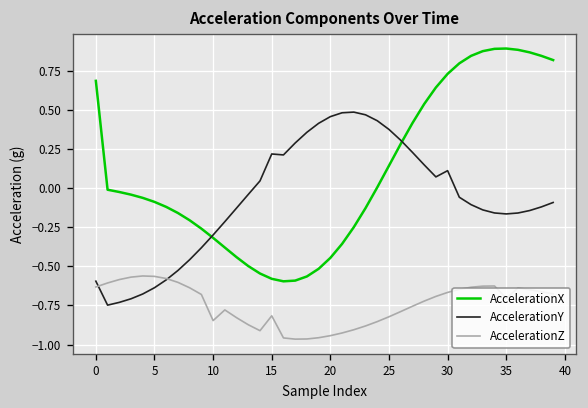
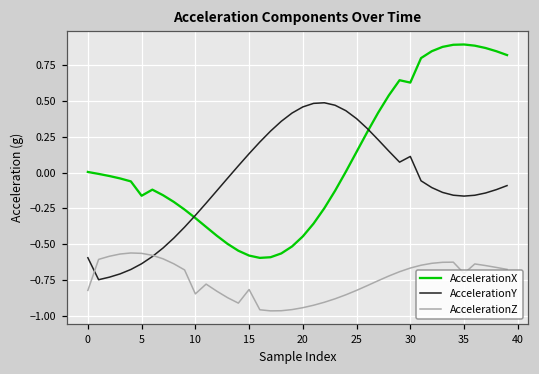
AccelerationX, 0: 0.69 -> 0.01
AccelerationZ, 0: -0.63 -> -0.82
AccelerationX, 5: -0.09 -> -0.16
AccelerationY, 15: 0.22 -> 0.13
AccelerationX, 30: 0.73 -> 0.63
